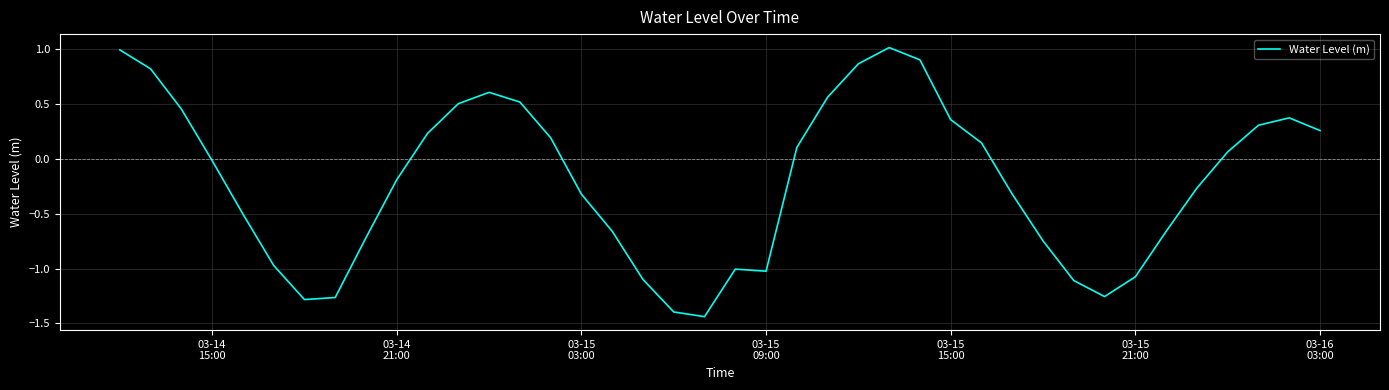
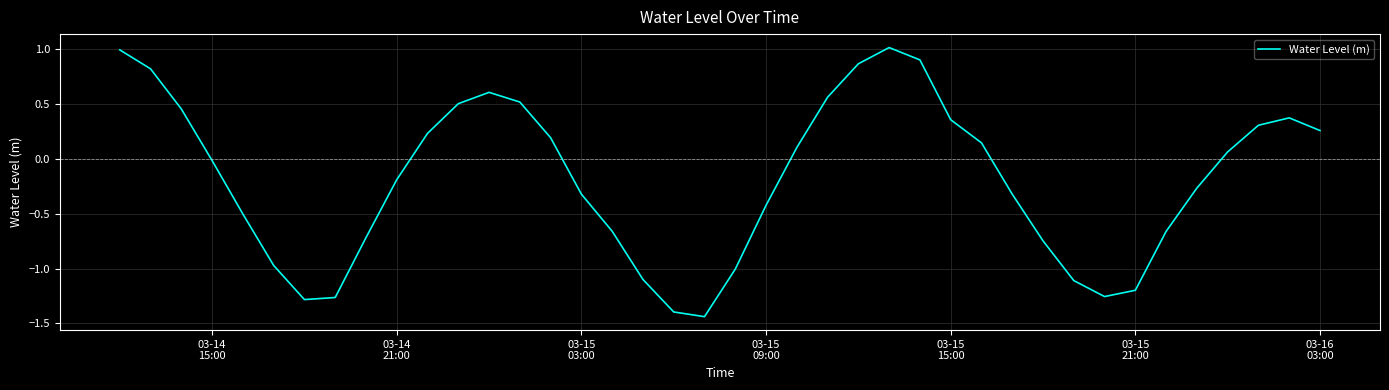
03-15 09:00: -1.02 -> -0.42
03-15 21:00: -1.07 -> -1.20
